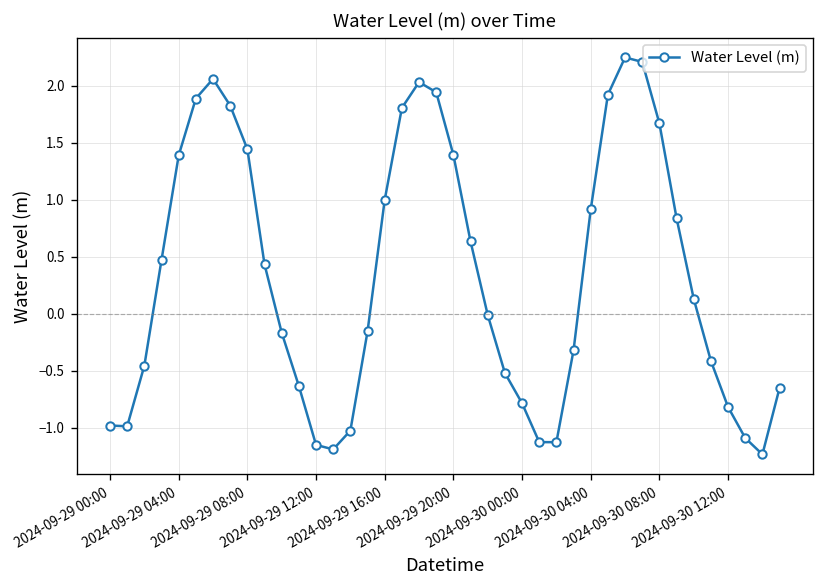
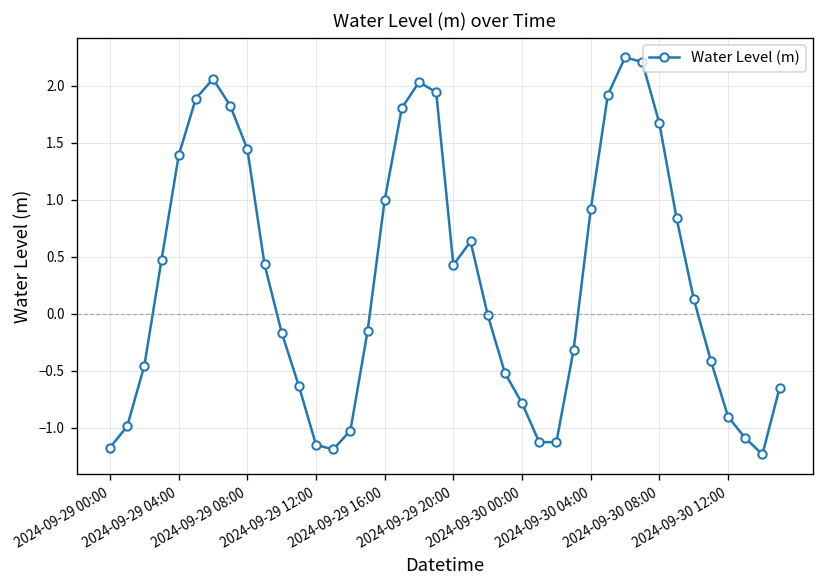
2024-09-29 00:00: -1.0 -> -1.2
2024-09-29 20:00: 1.4 -> 0.4
2024-09-30 12:00: -0.8 -> -0.9
